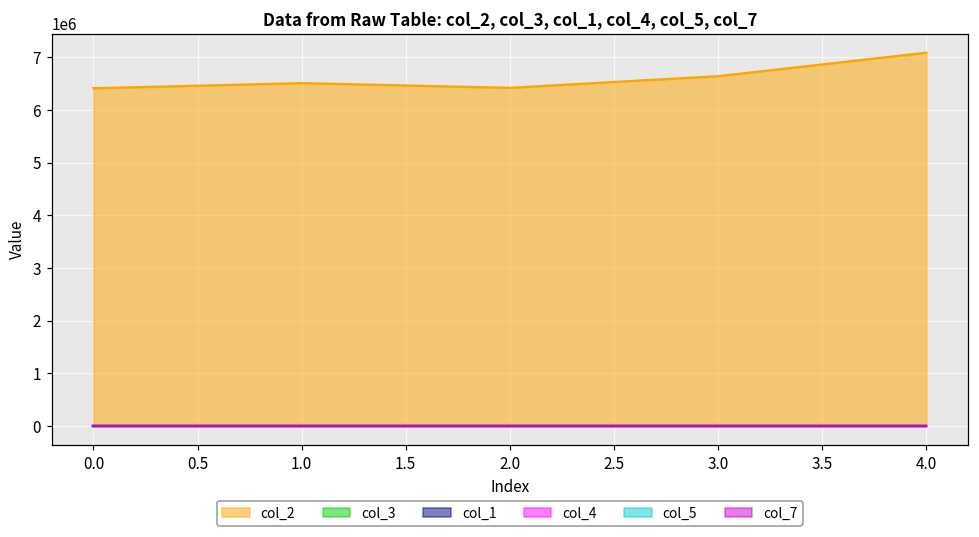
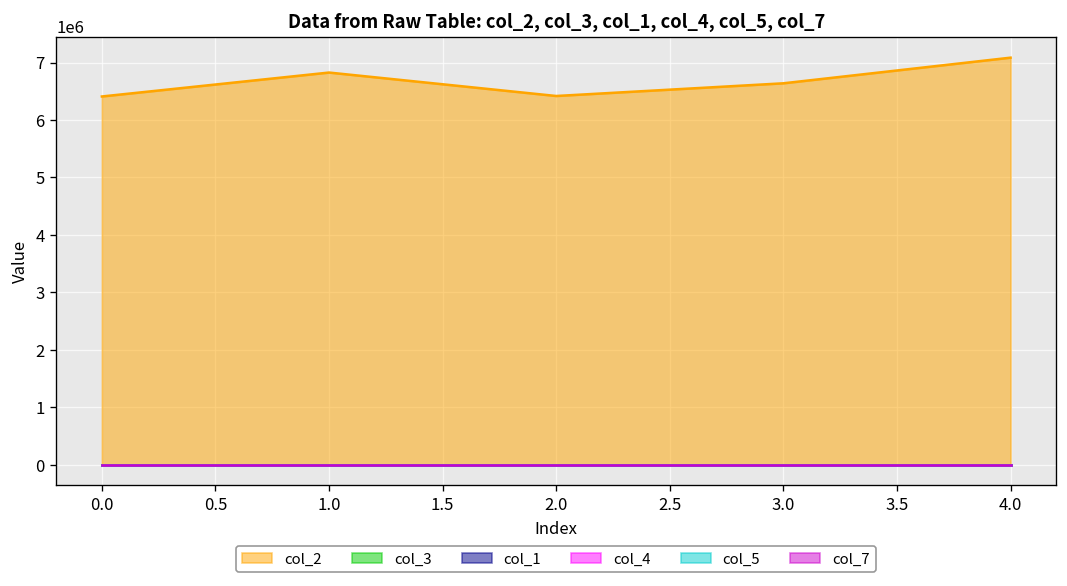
col_2, 1.0: 6500000 -> 6800000
